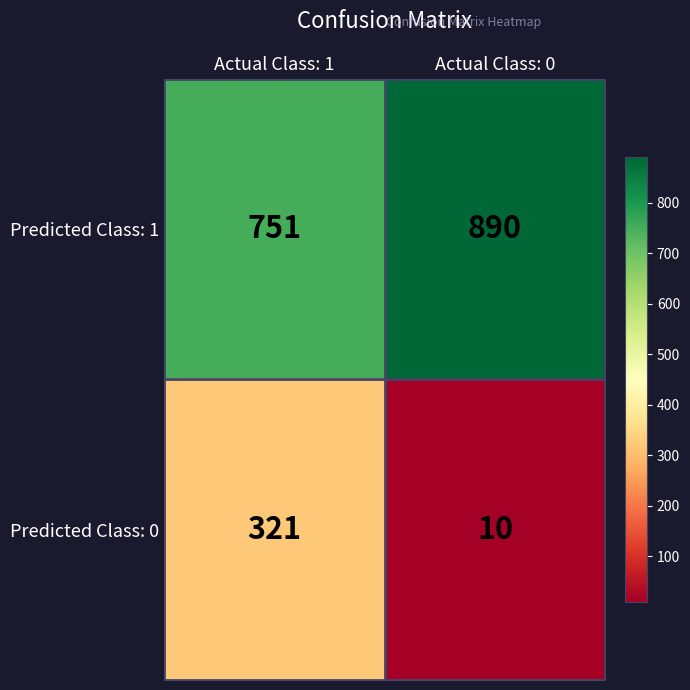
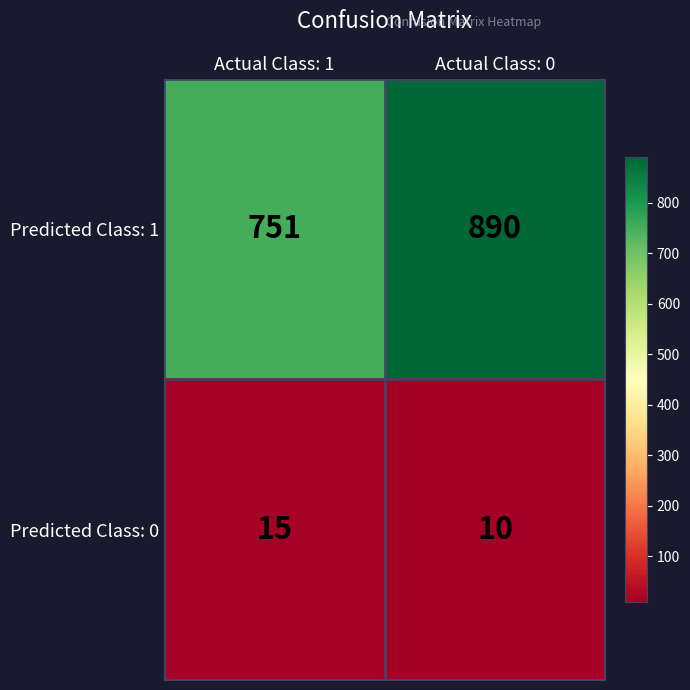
Predicted Class: 0, Actual Class: 1: 321 -> 15
